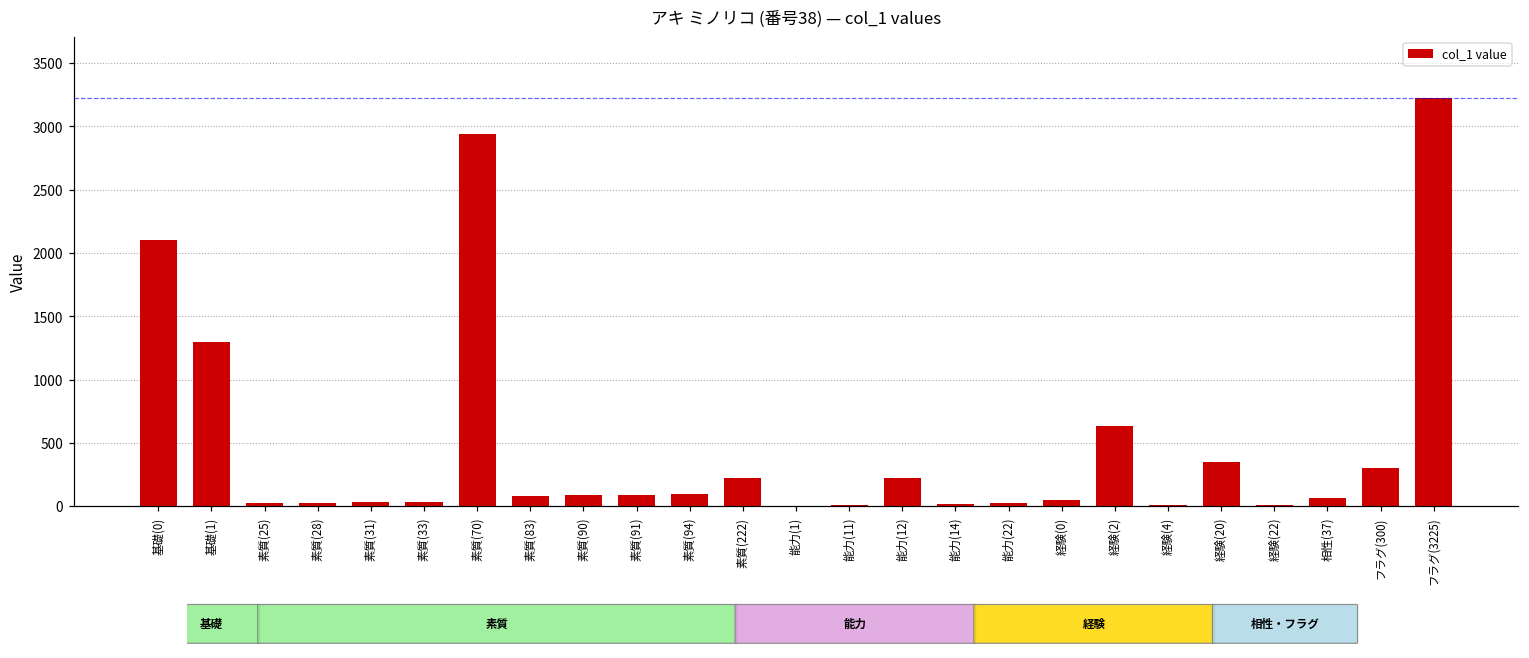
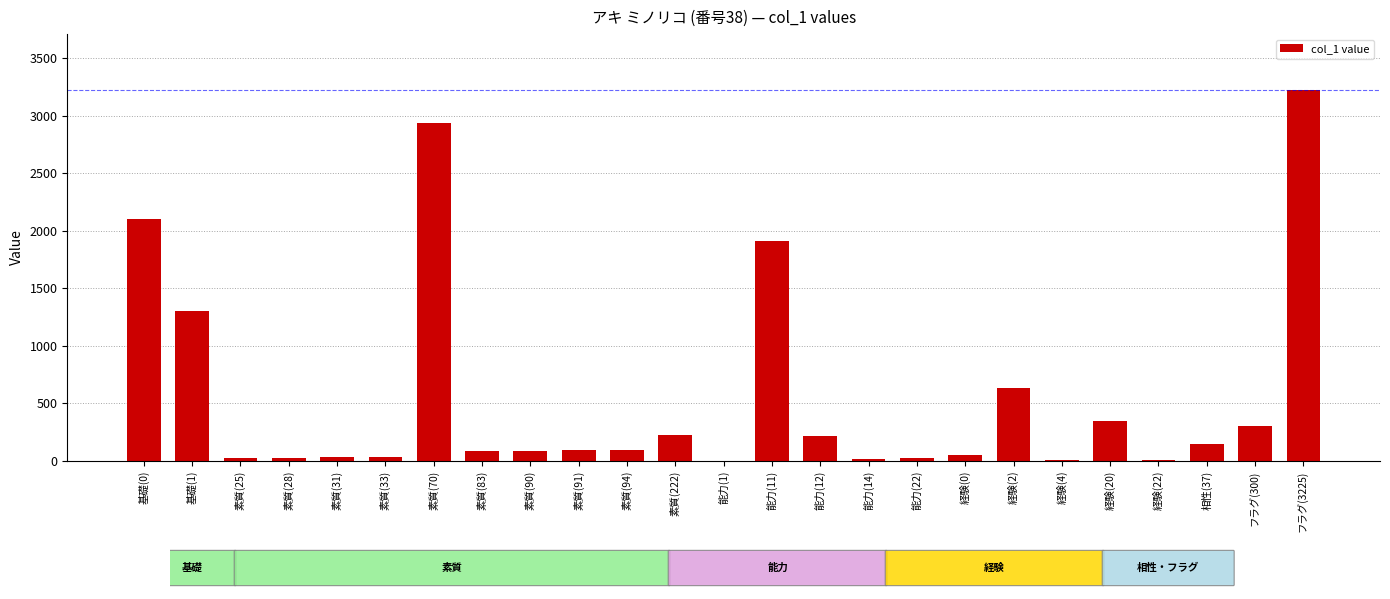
能力(11): 10 -> 1910
相性(37): 60 -> 150
